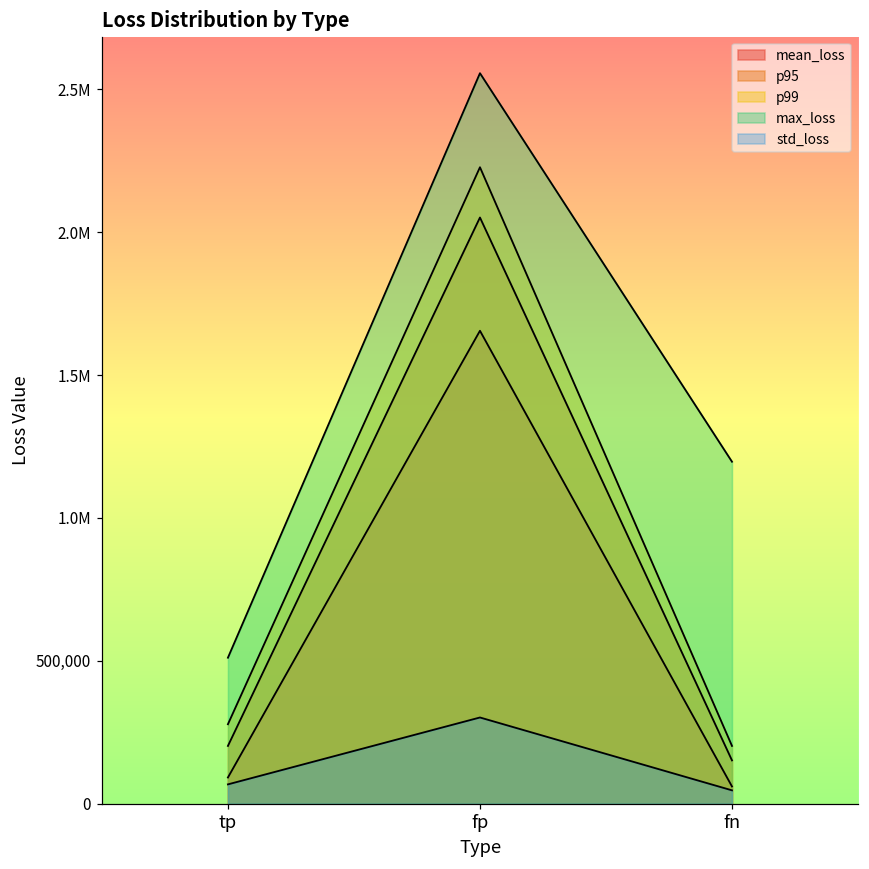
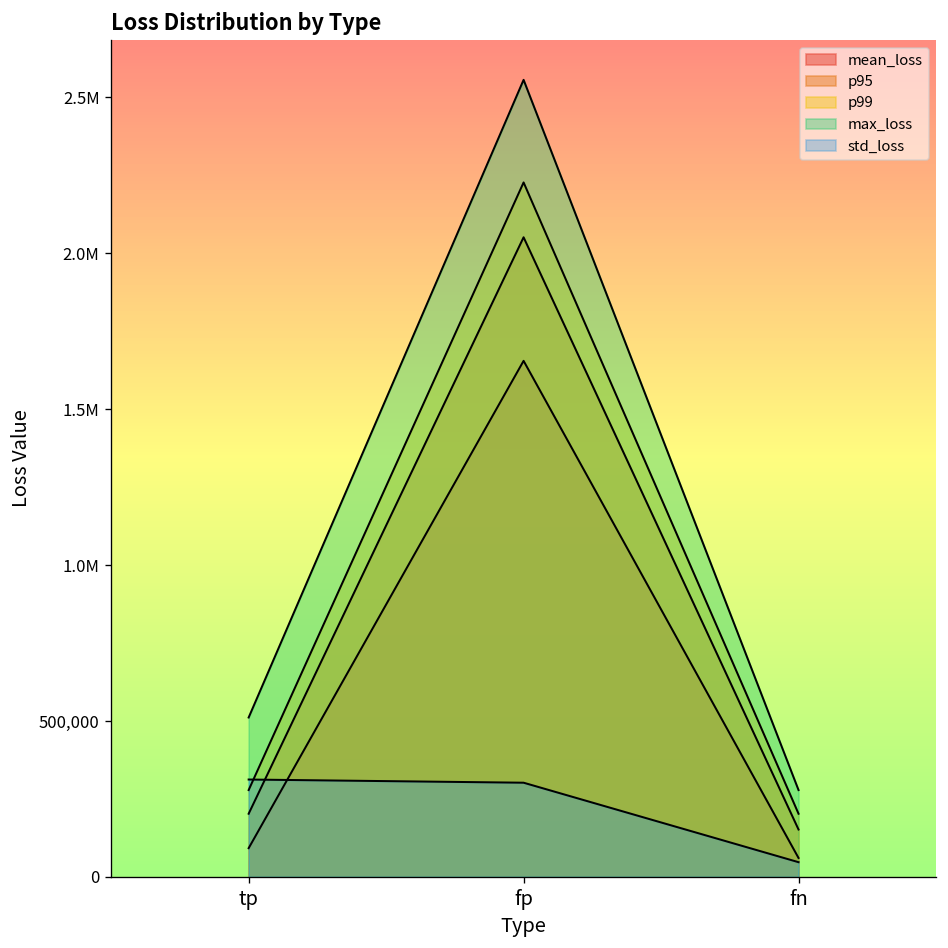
std_loss, tp: 70,000 -> 310,000
max_loss, fn: 1,200,000 -> 280,000
